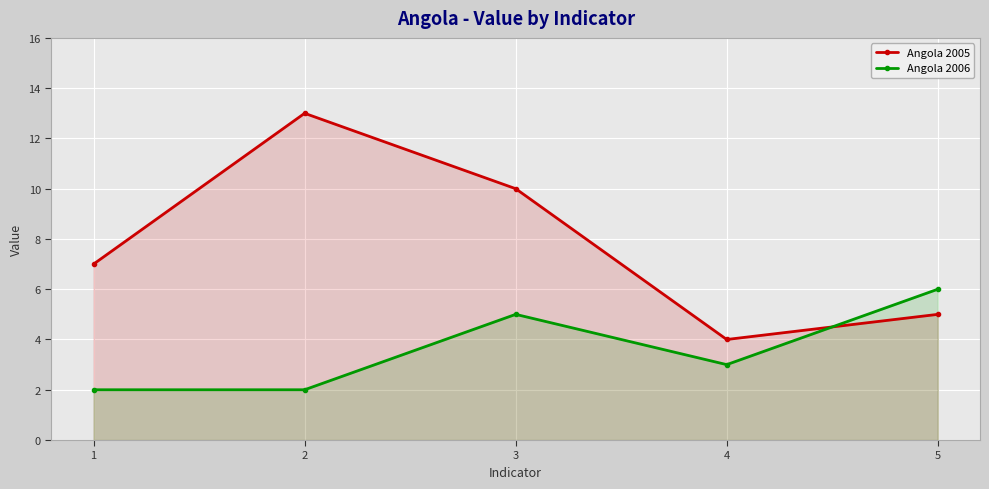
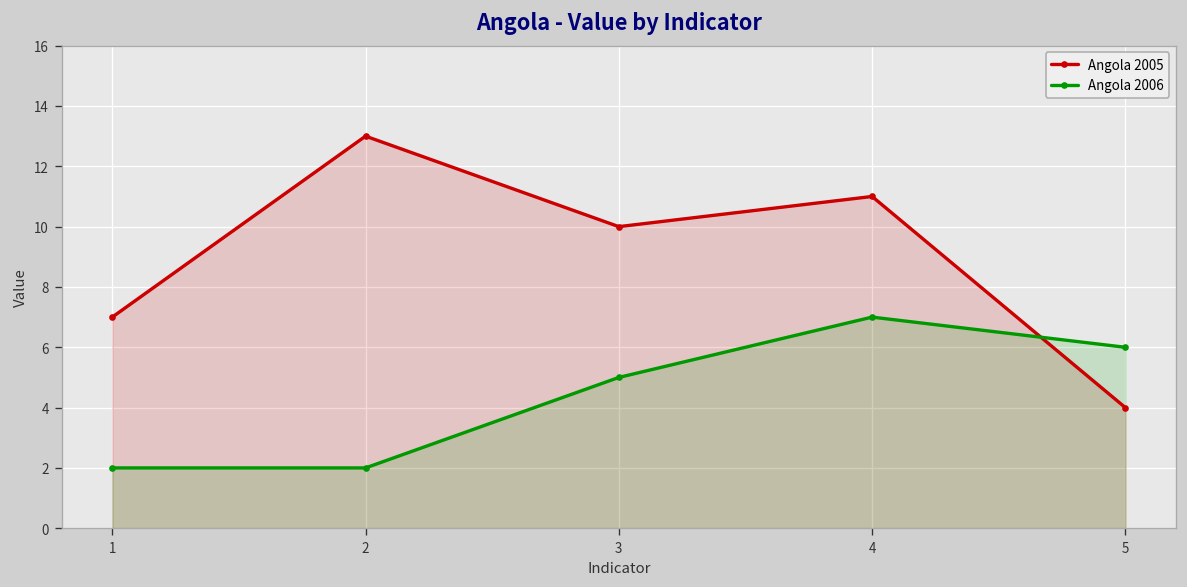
Angola 2005, 4: 4 -> 11
Angola 2006, 4: 3 -> 7
Angola 2005, 5: 5 -> 4
